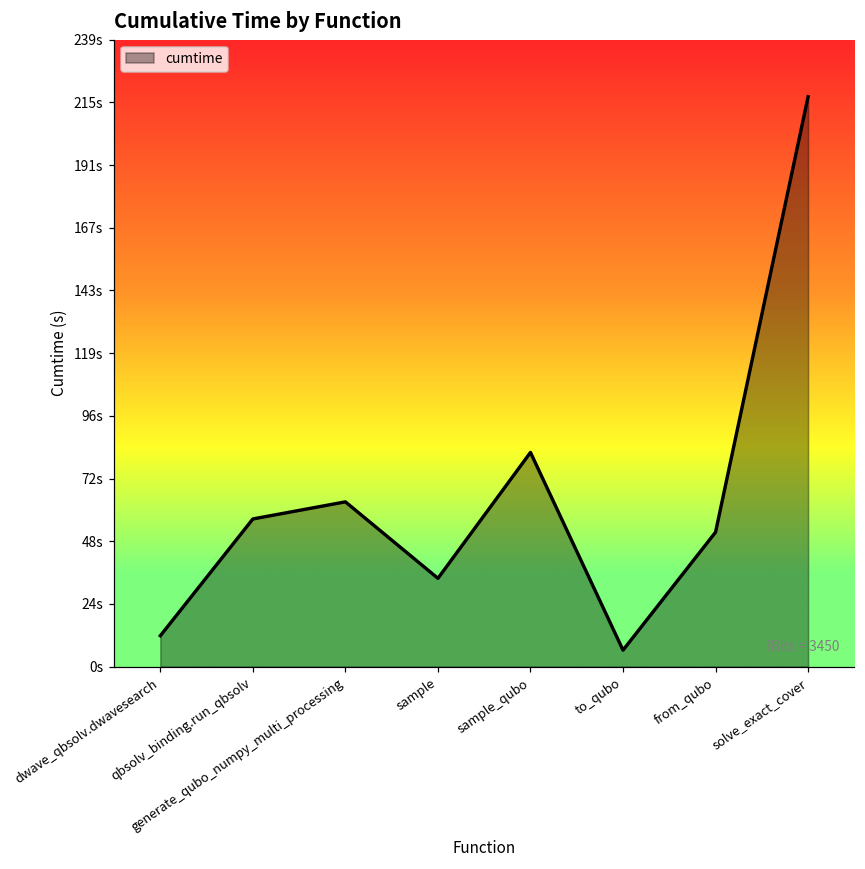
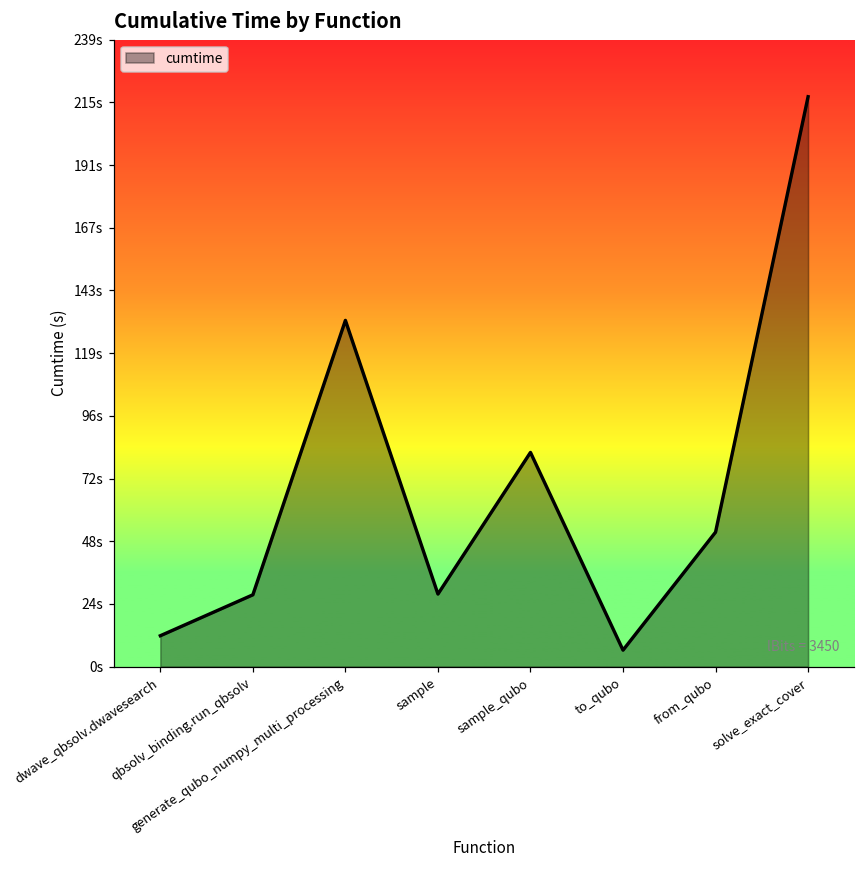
qbsolv_binding.run_qbsolv: 56s -> 27s
generate_qubo_numpy_multi_processing: 63s -> 132s
sample: 34s -> 28s
